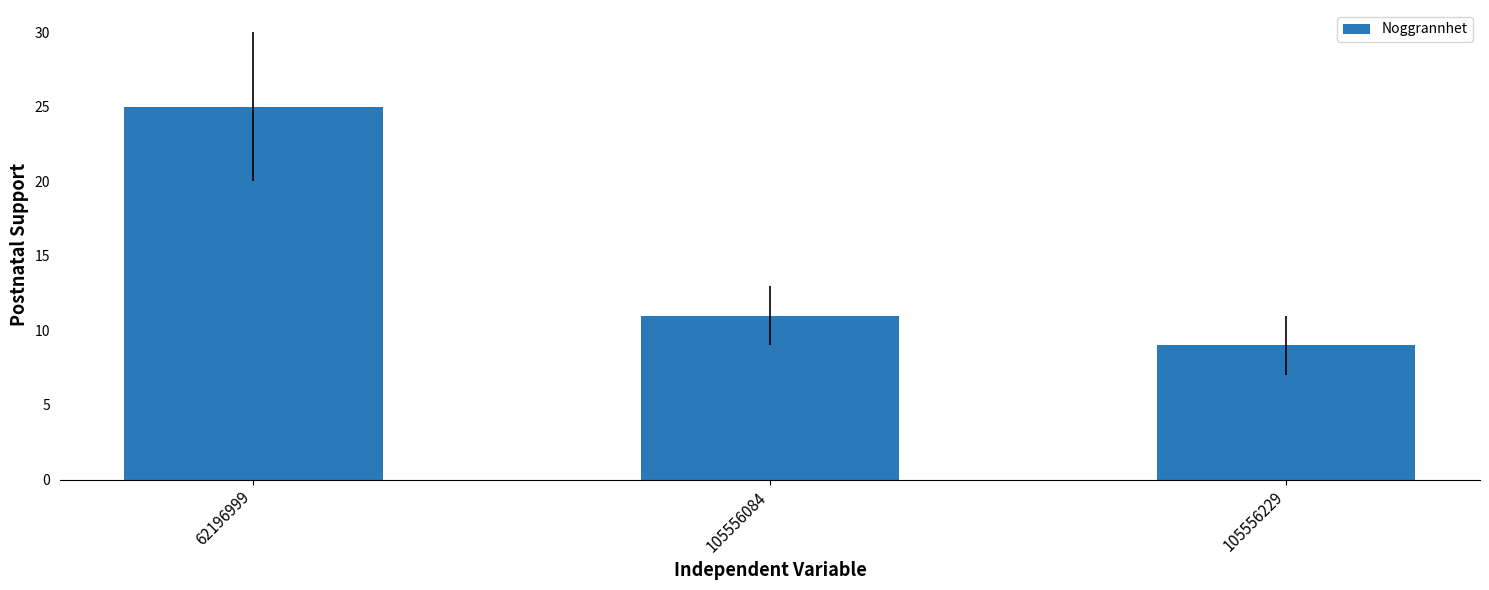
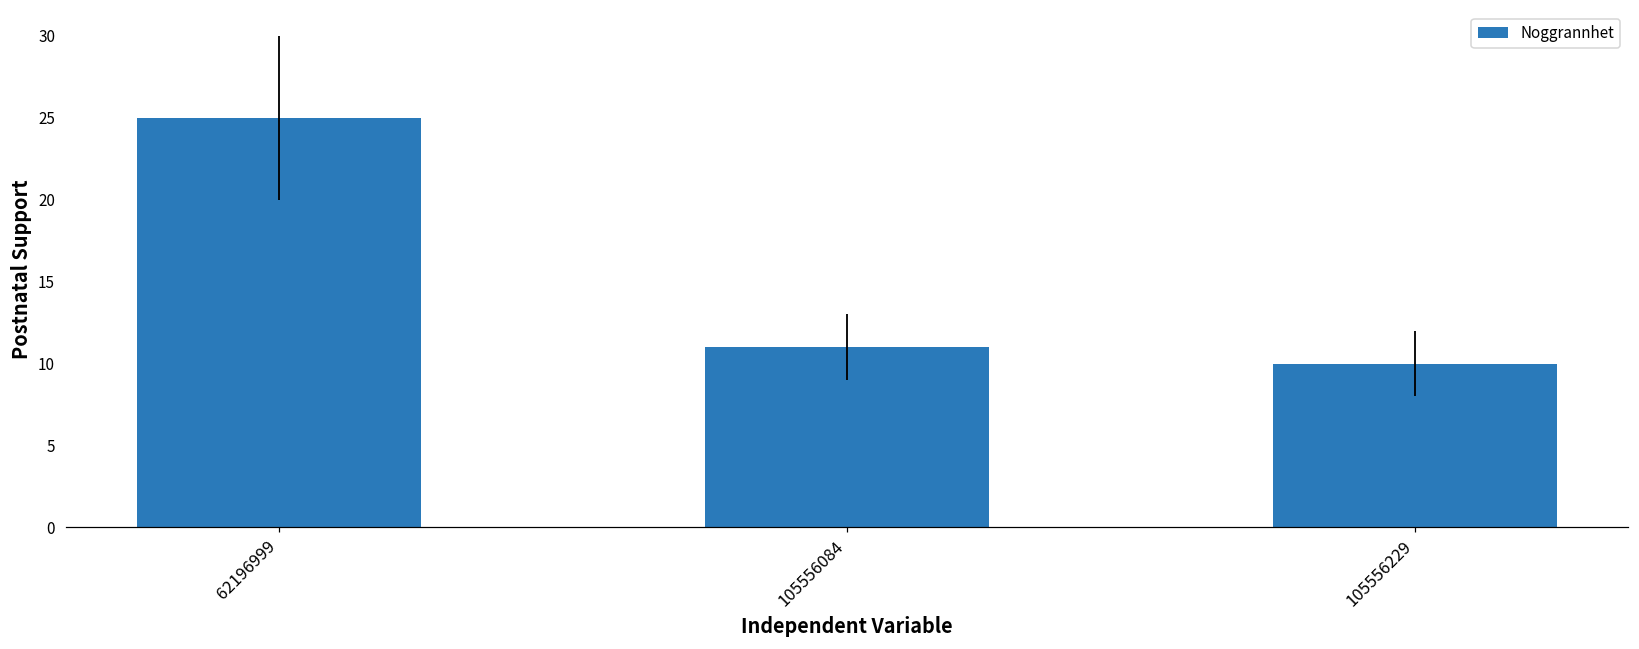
105556229: 9 -> 10
